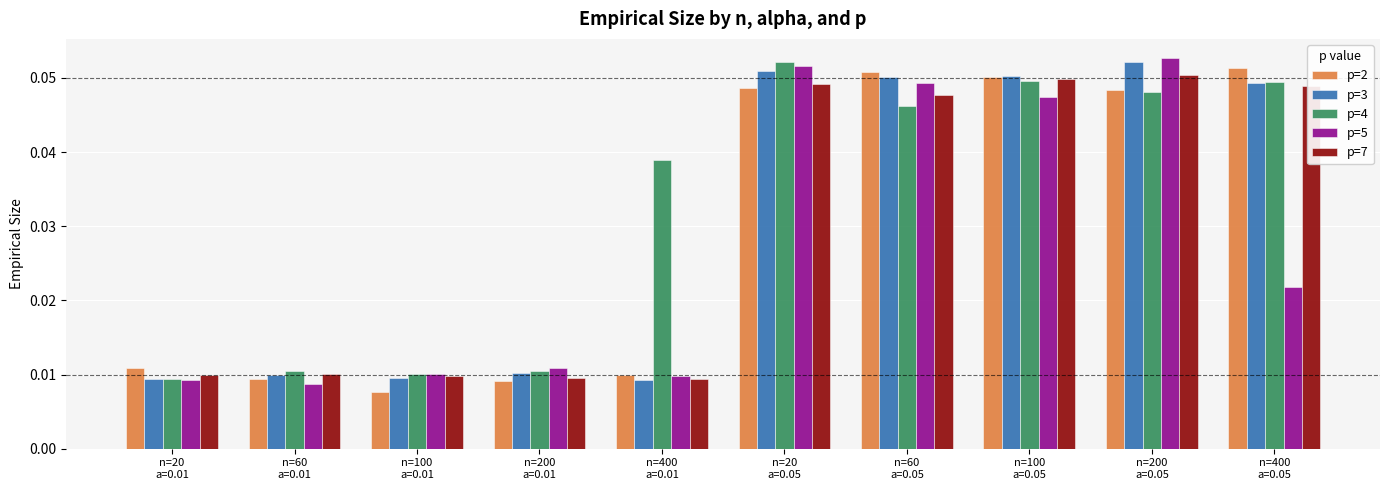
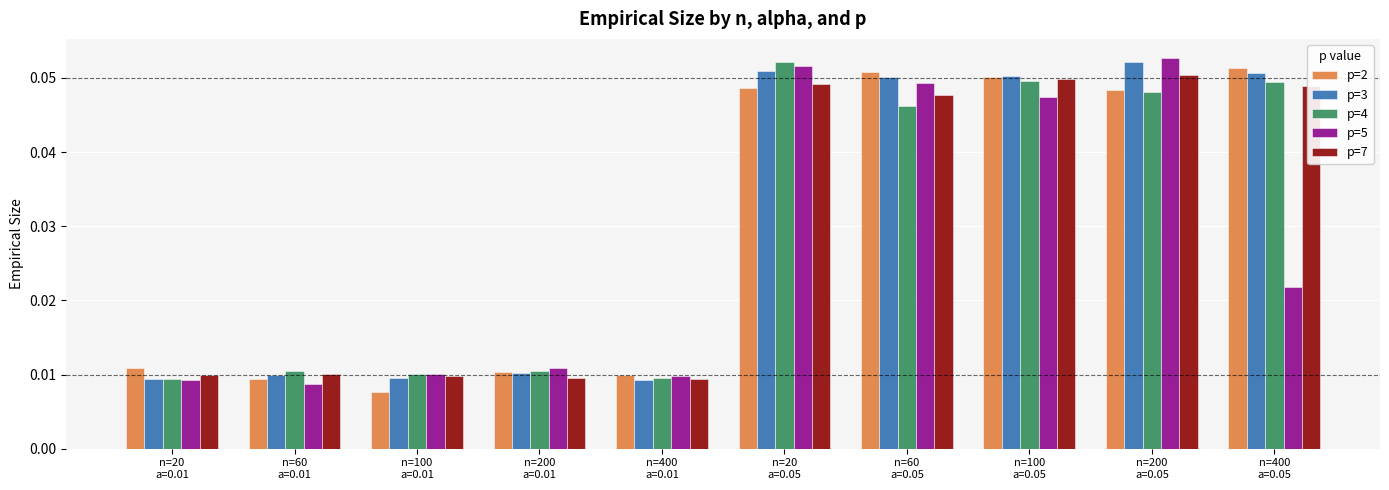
p=2, n=200 a=0.01: 0.009 -> 0.010
p=4, n=400 a=0.01: 0.039 -> 0.010
p=3, n=400 a=0.05: 0.049 -> 0.051
